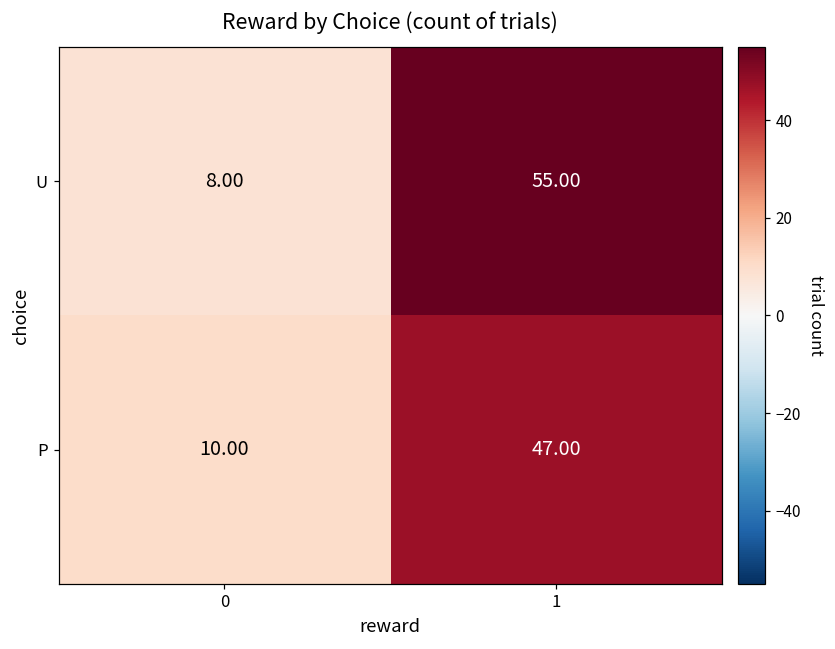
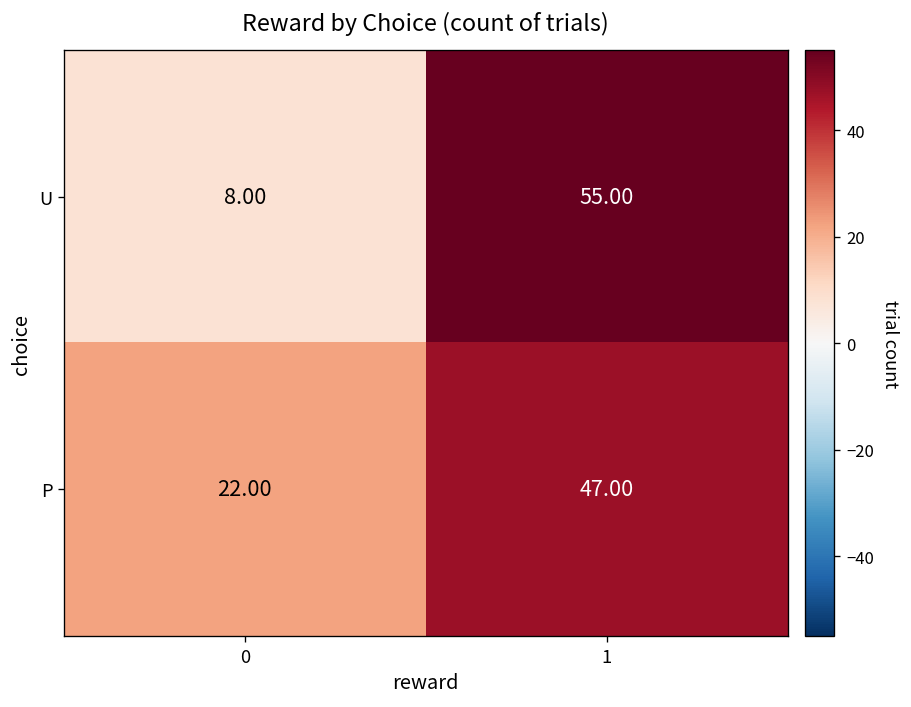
P, 0: 10.00 -> 22.00
